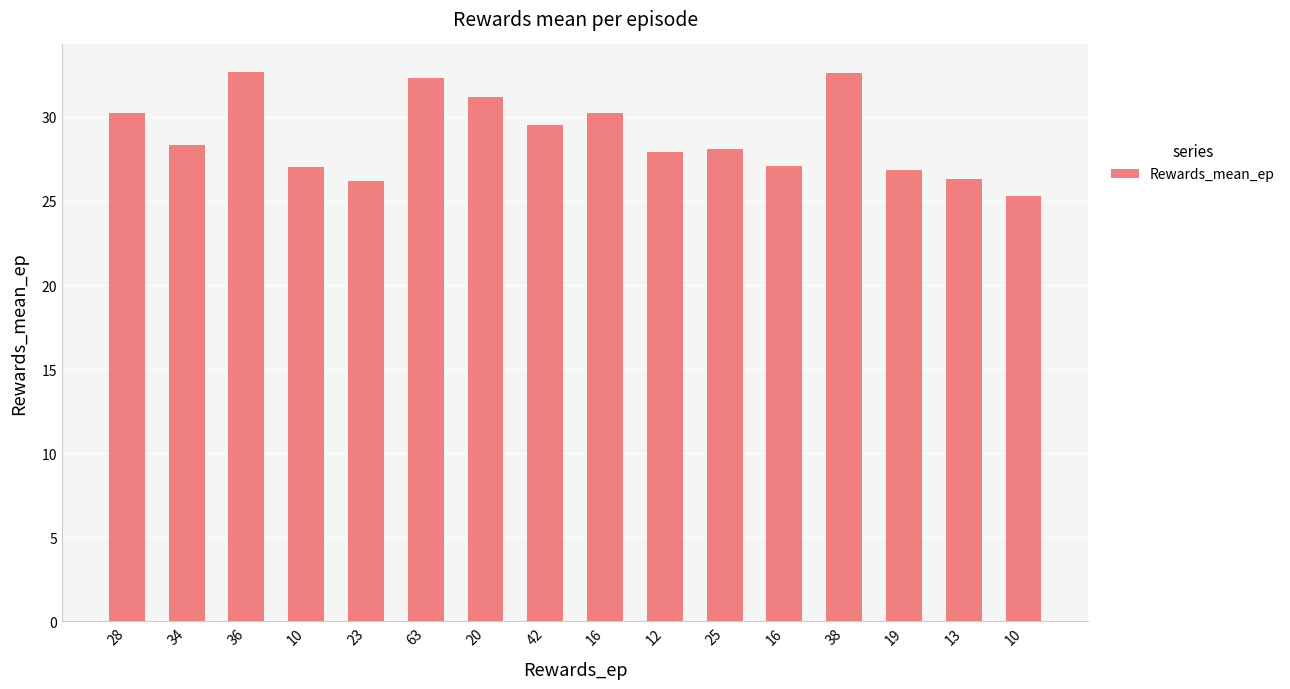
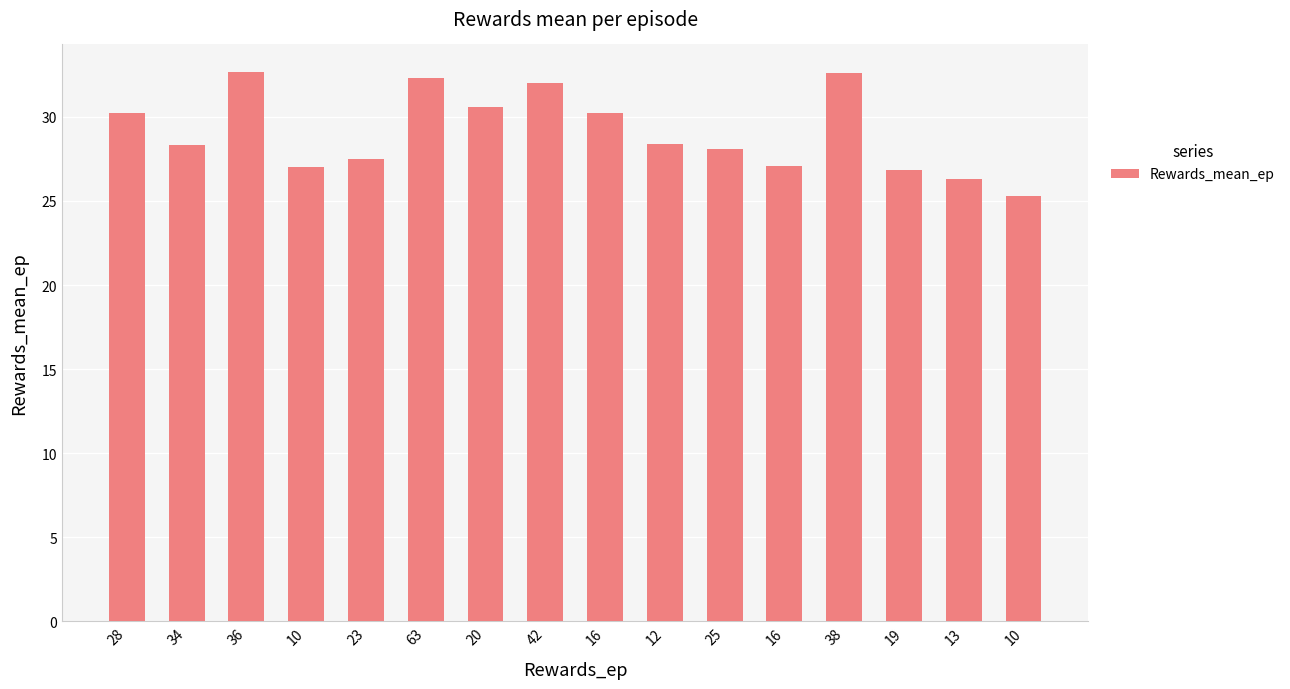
23: 26.2 -> 27.5
20: 31.2 -> 30.6
42: 29.5 -> 32.0
12: 27.9 -> 28.4
